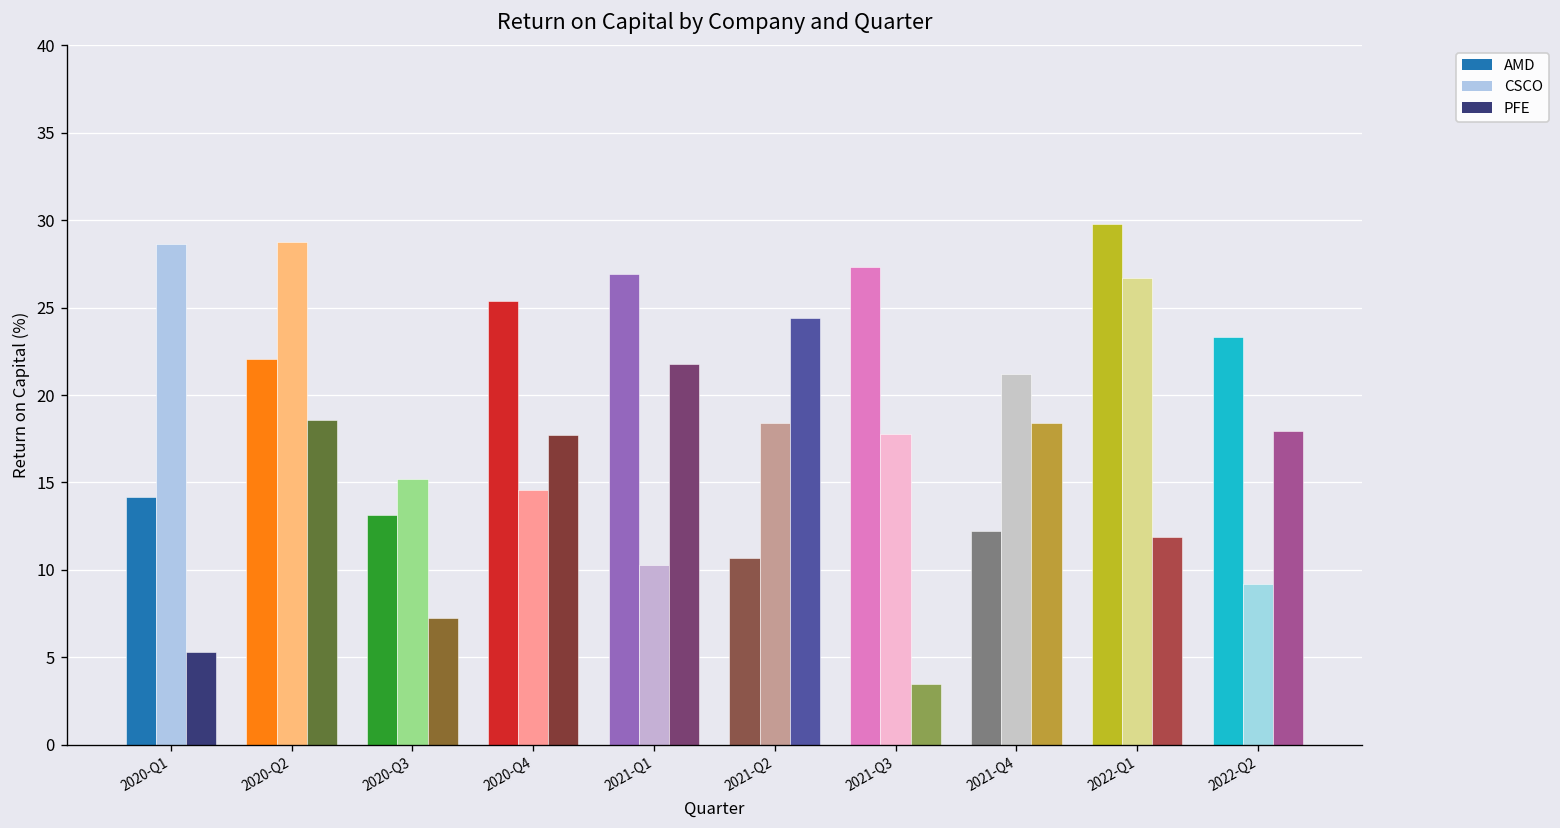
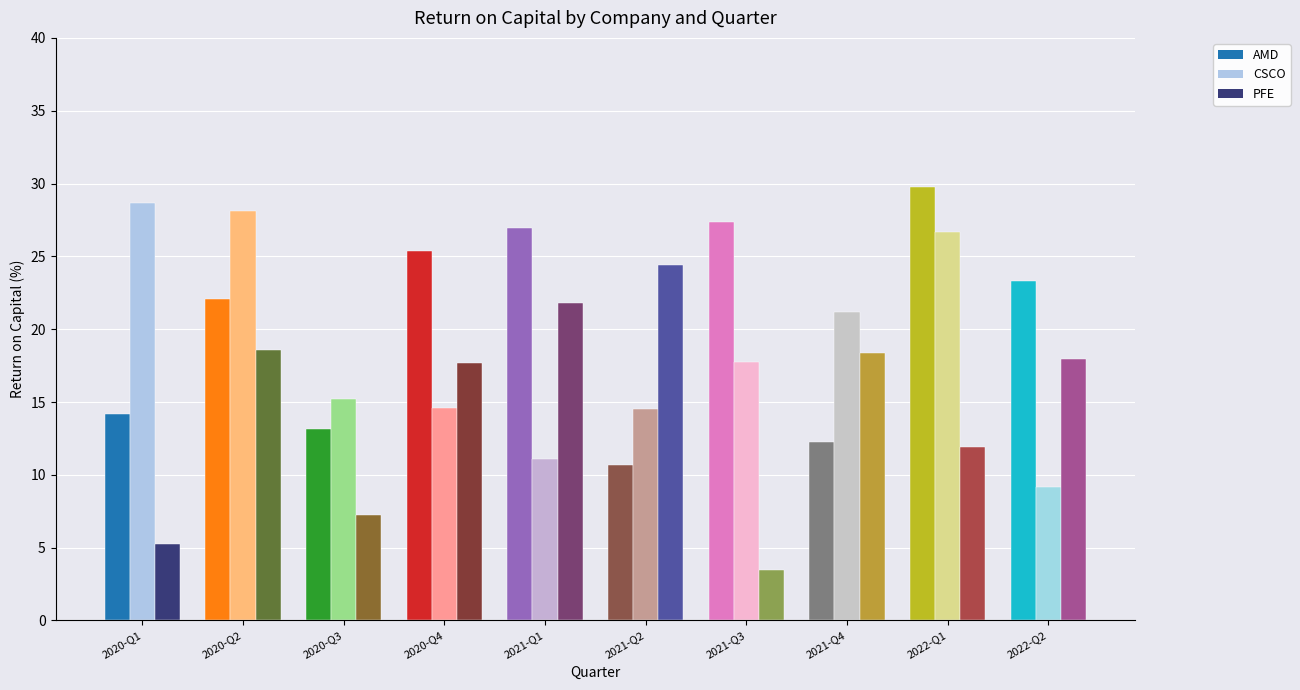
2020-Q2: 28.7 -> 28.1
2021-Q1: 10.3 -> 11.1
2021-Q2: 18.4 -> 14.5
